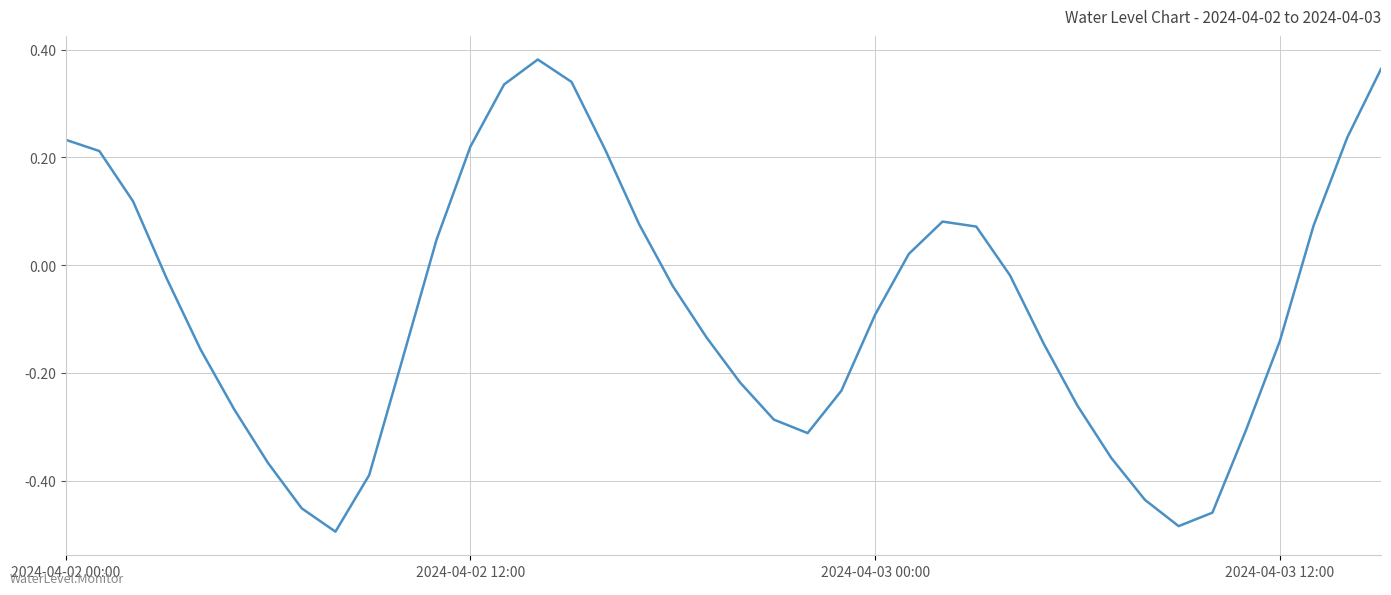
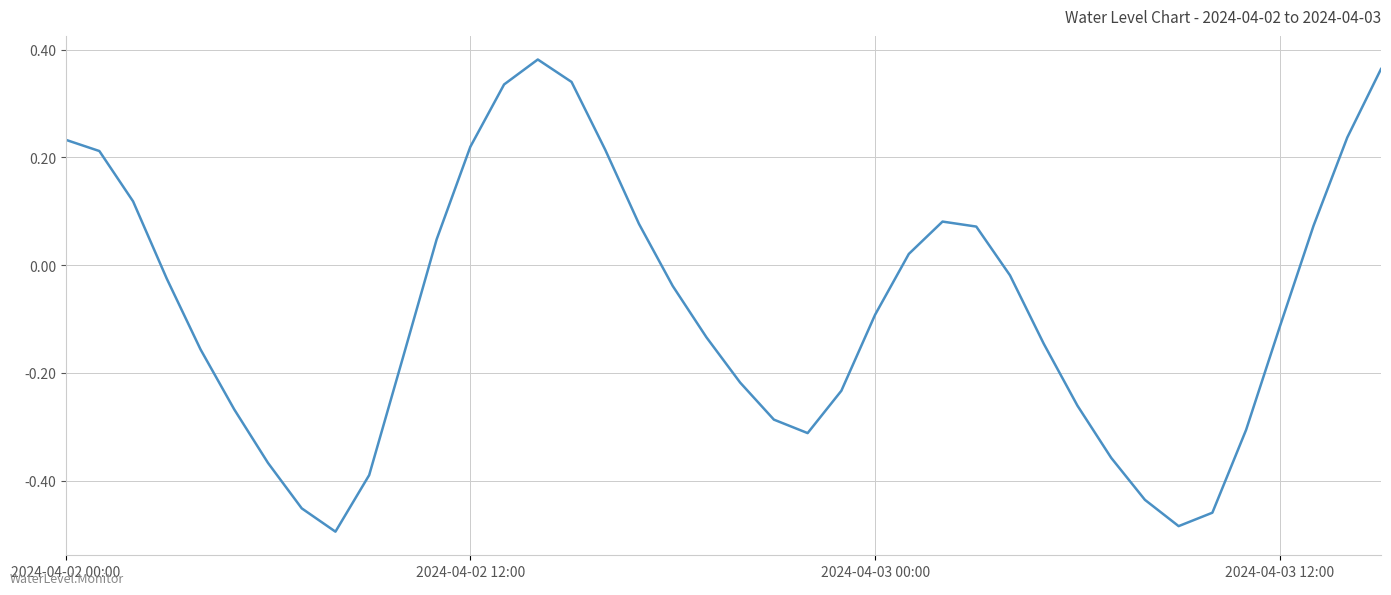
2024-04-03 12:00: -0.14 -> -0.11
